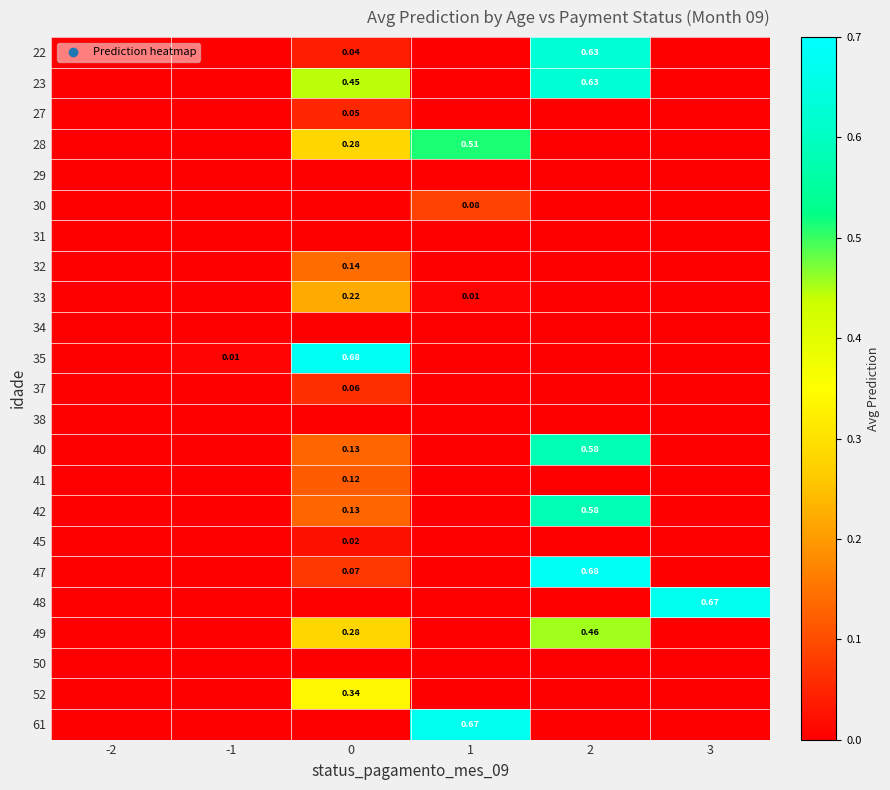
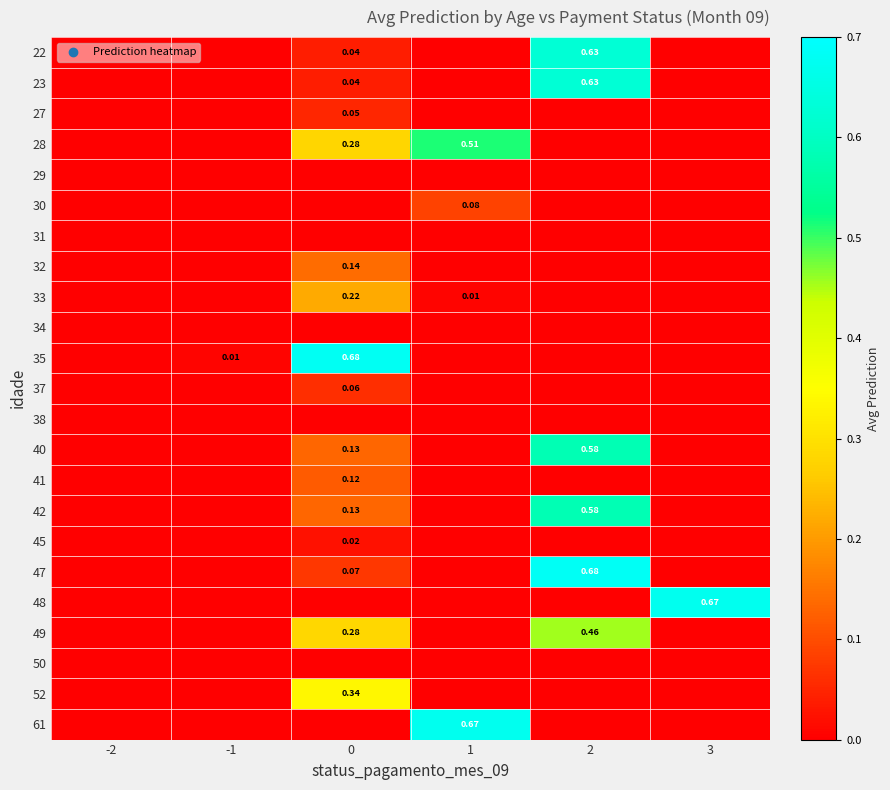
23, 0: 0.45 -> 0.04
